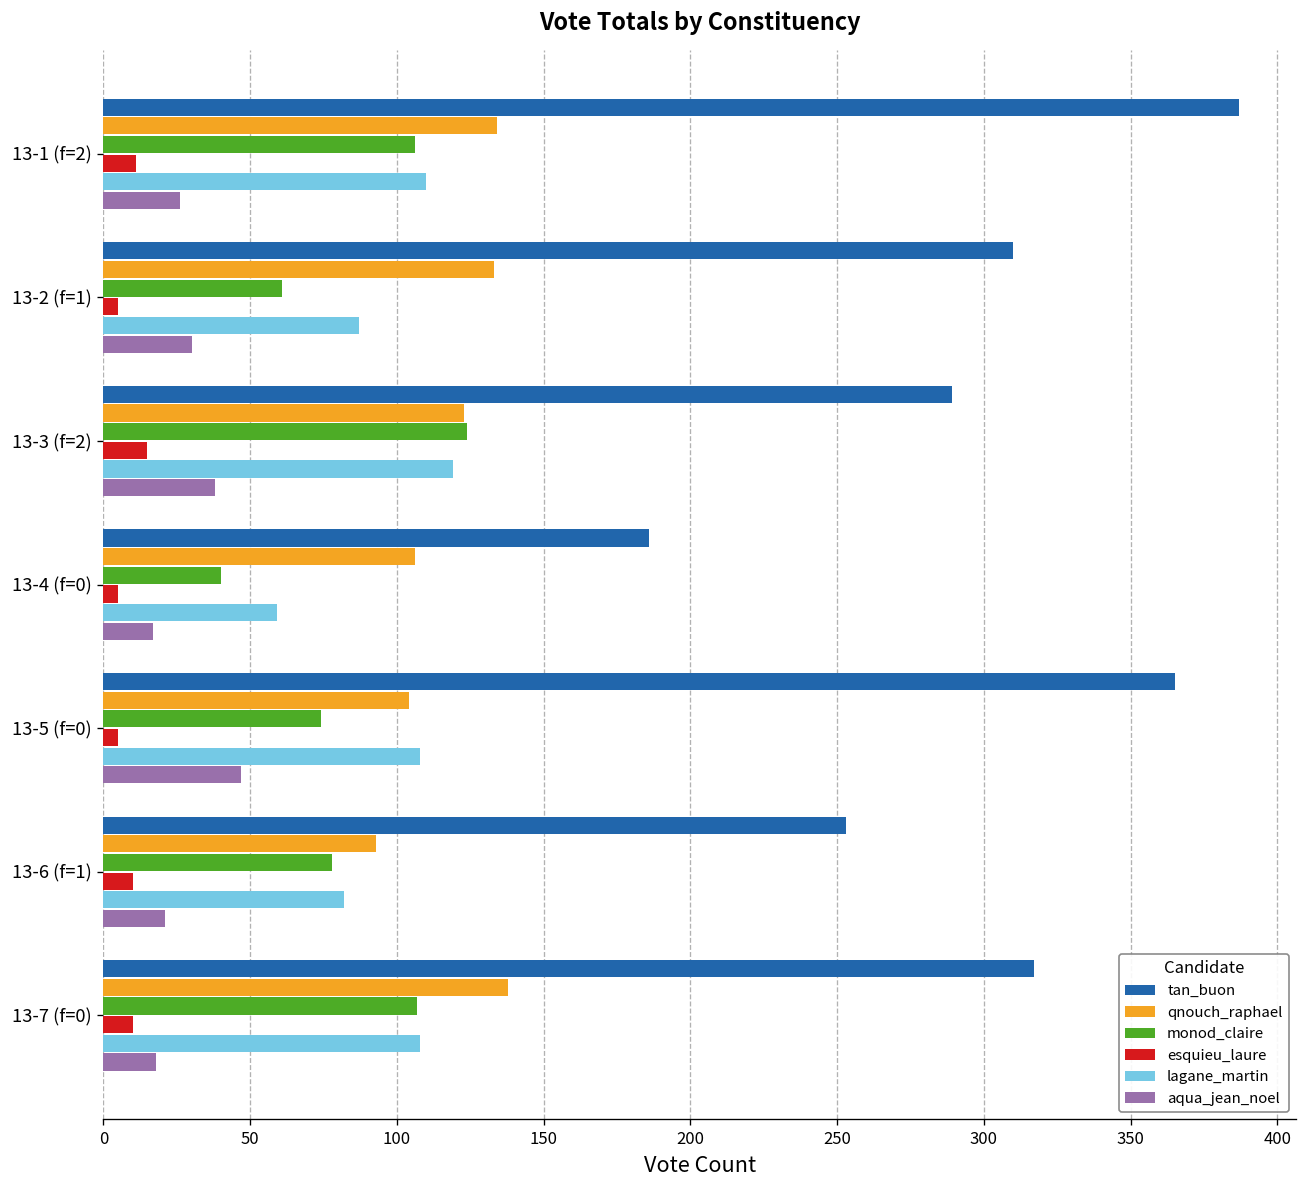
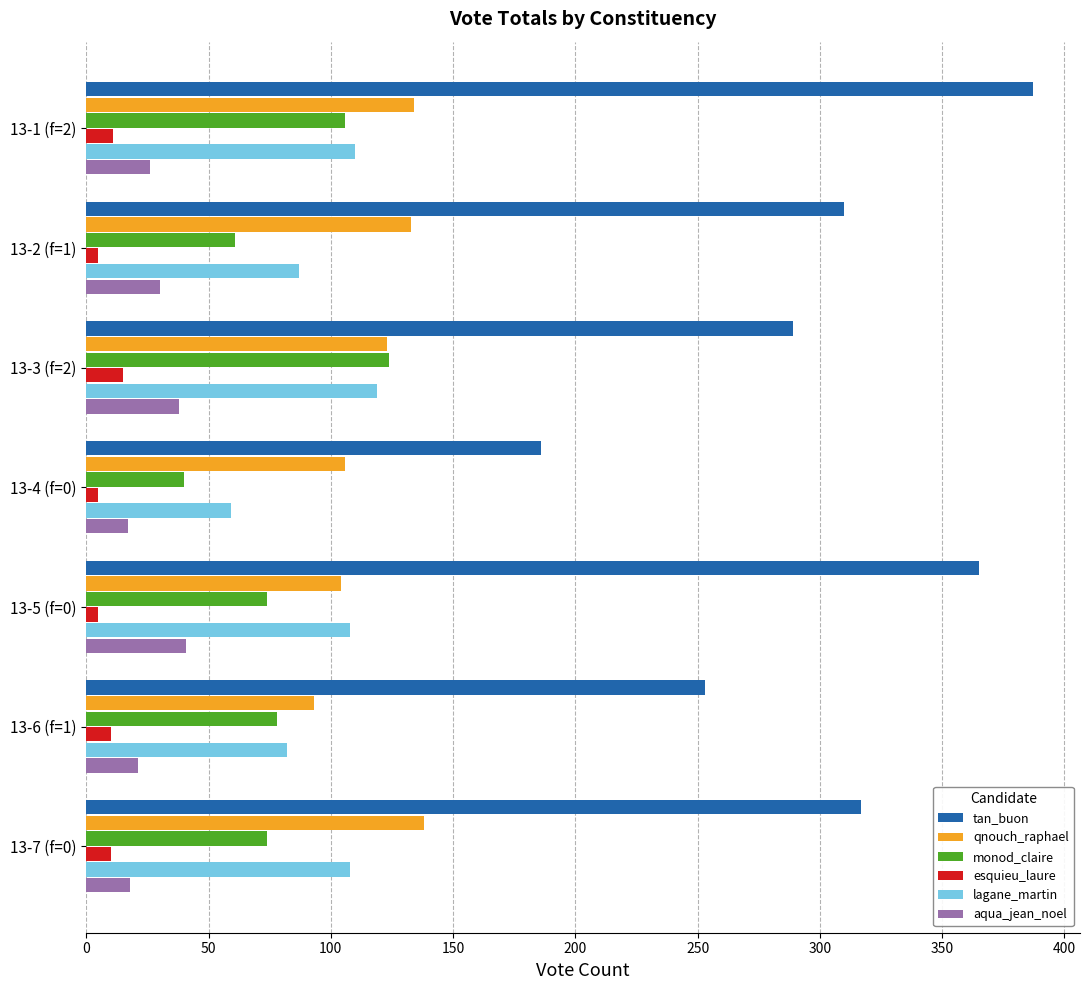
aqua_jean_noel, 13-5 (f=0): 47 -> 41
monod_claire, 13-7 (f=0): 107 -> 74
